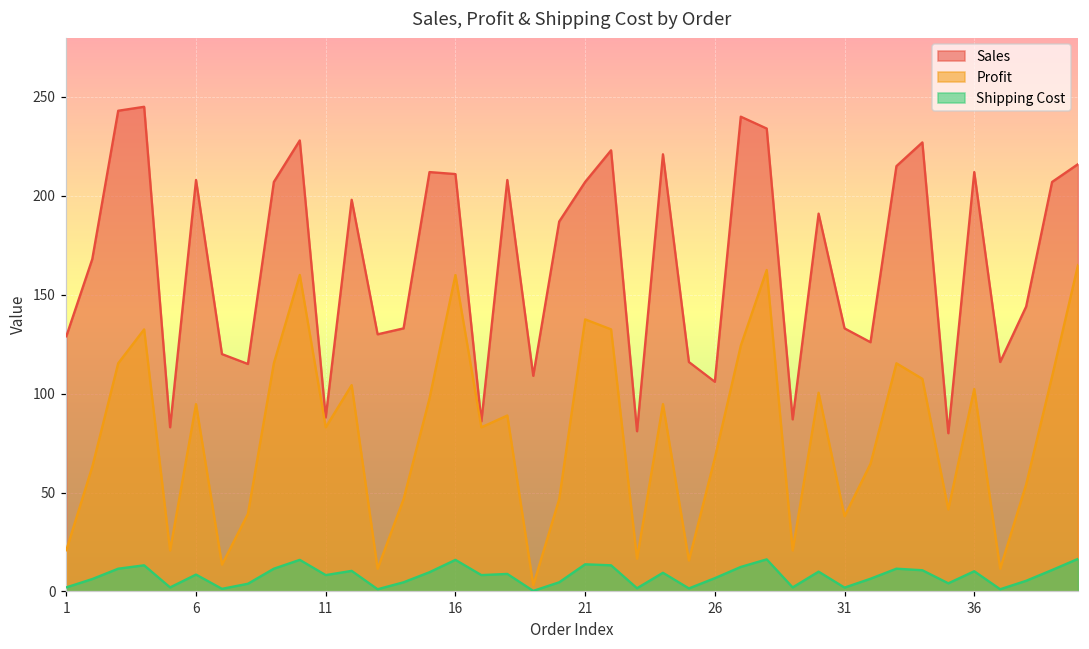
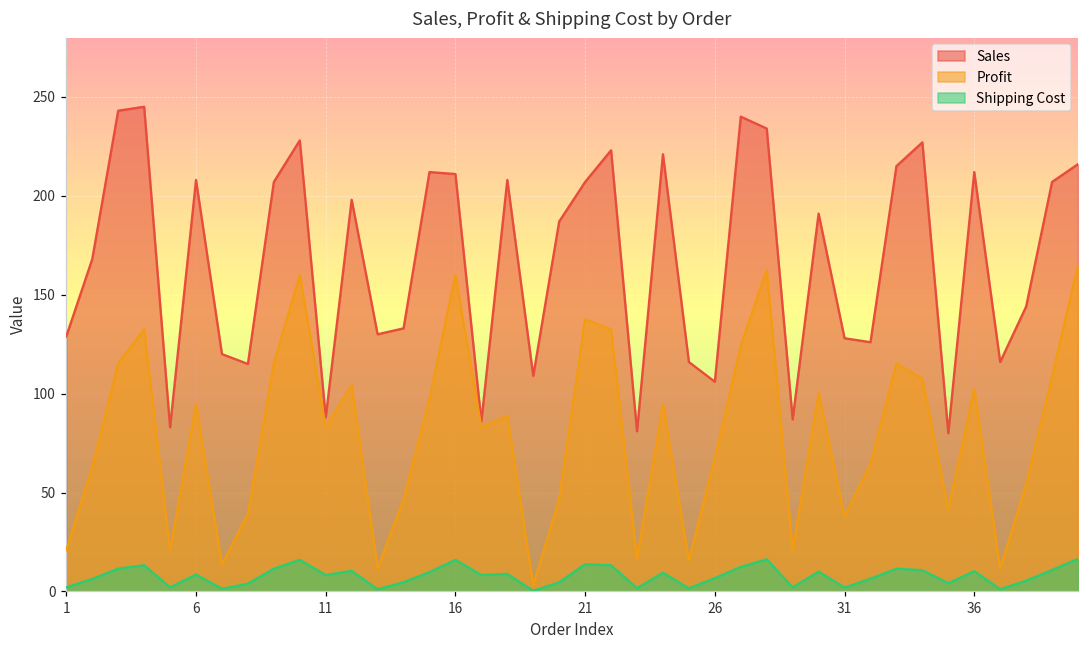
Sales, 31: 133 -> 128
